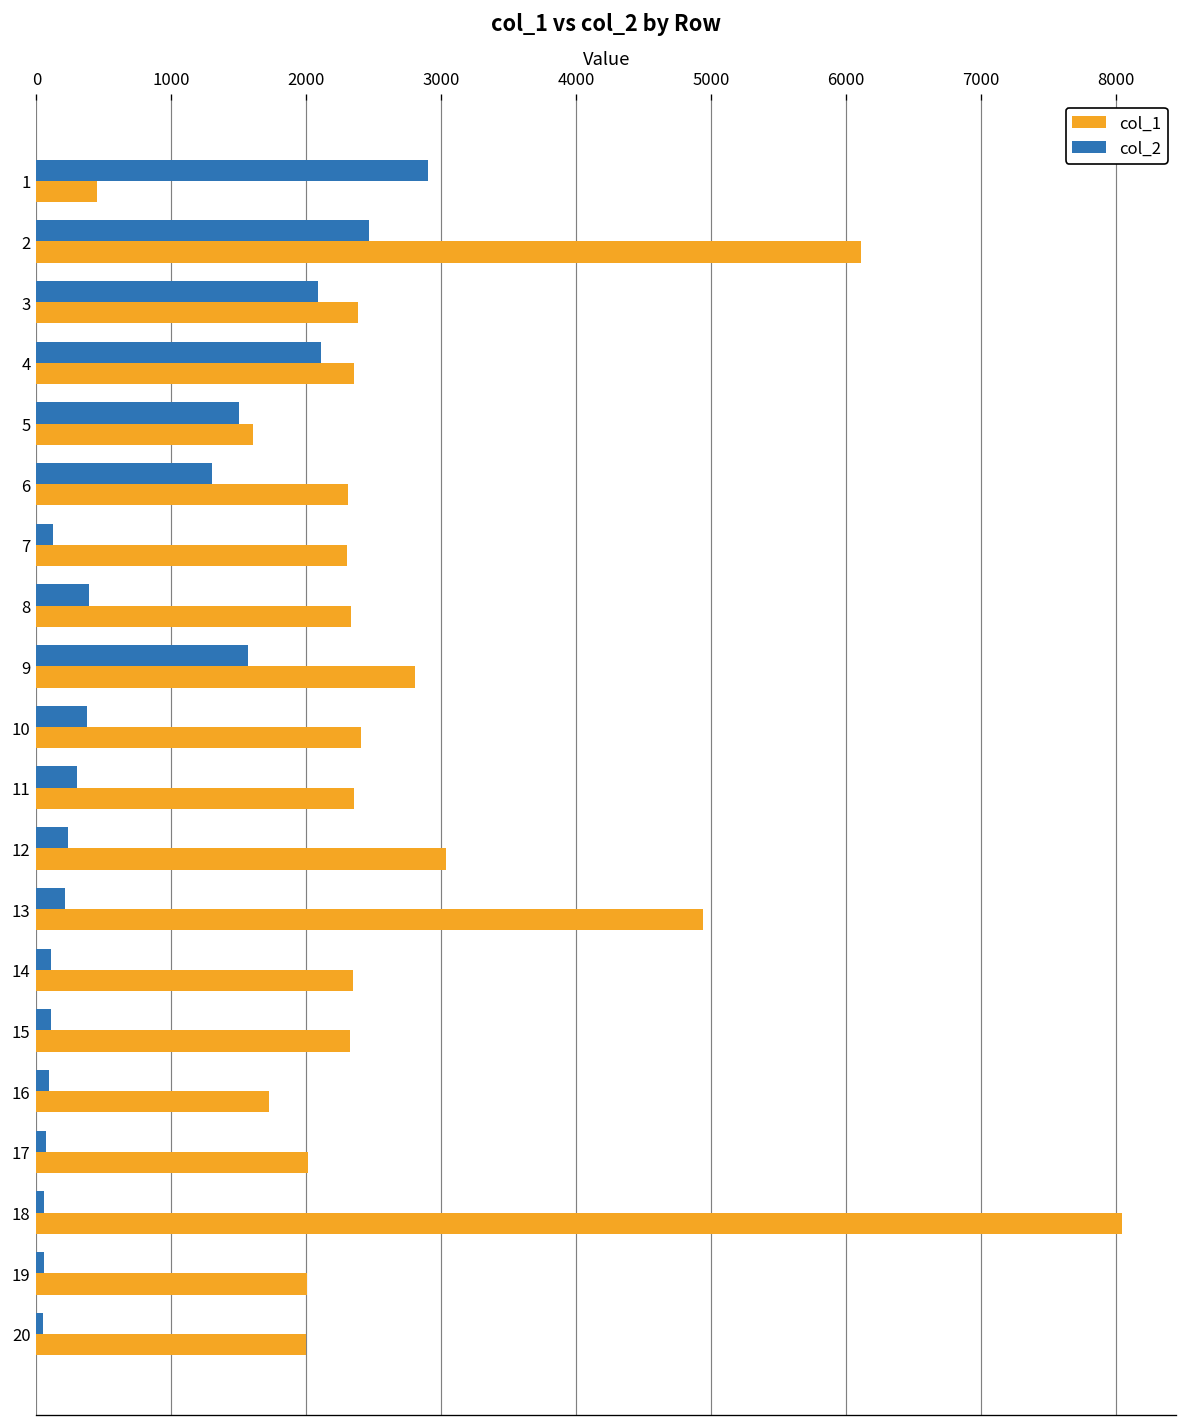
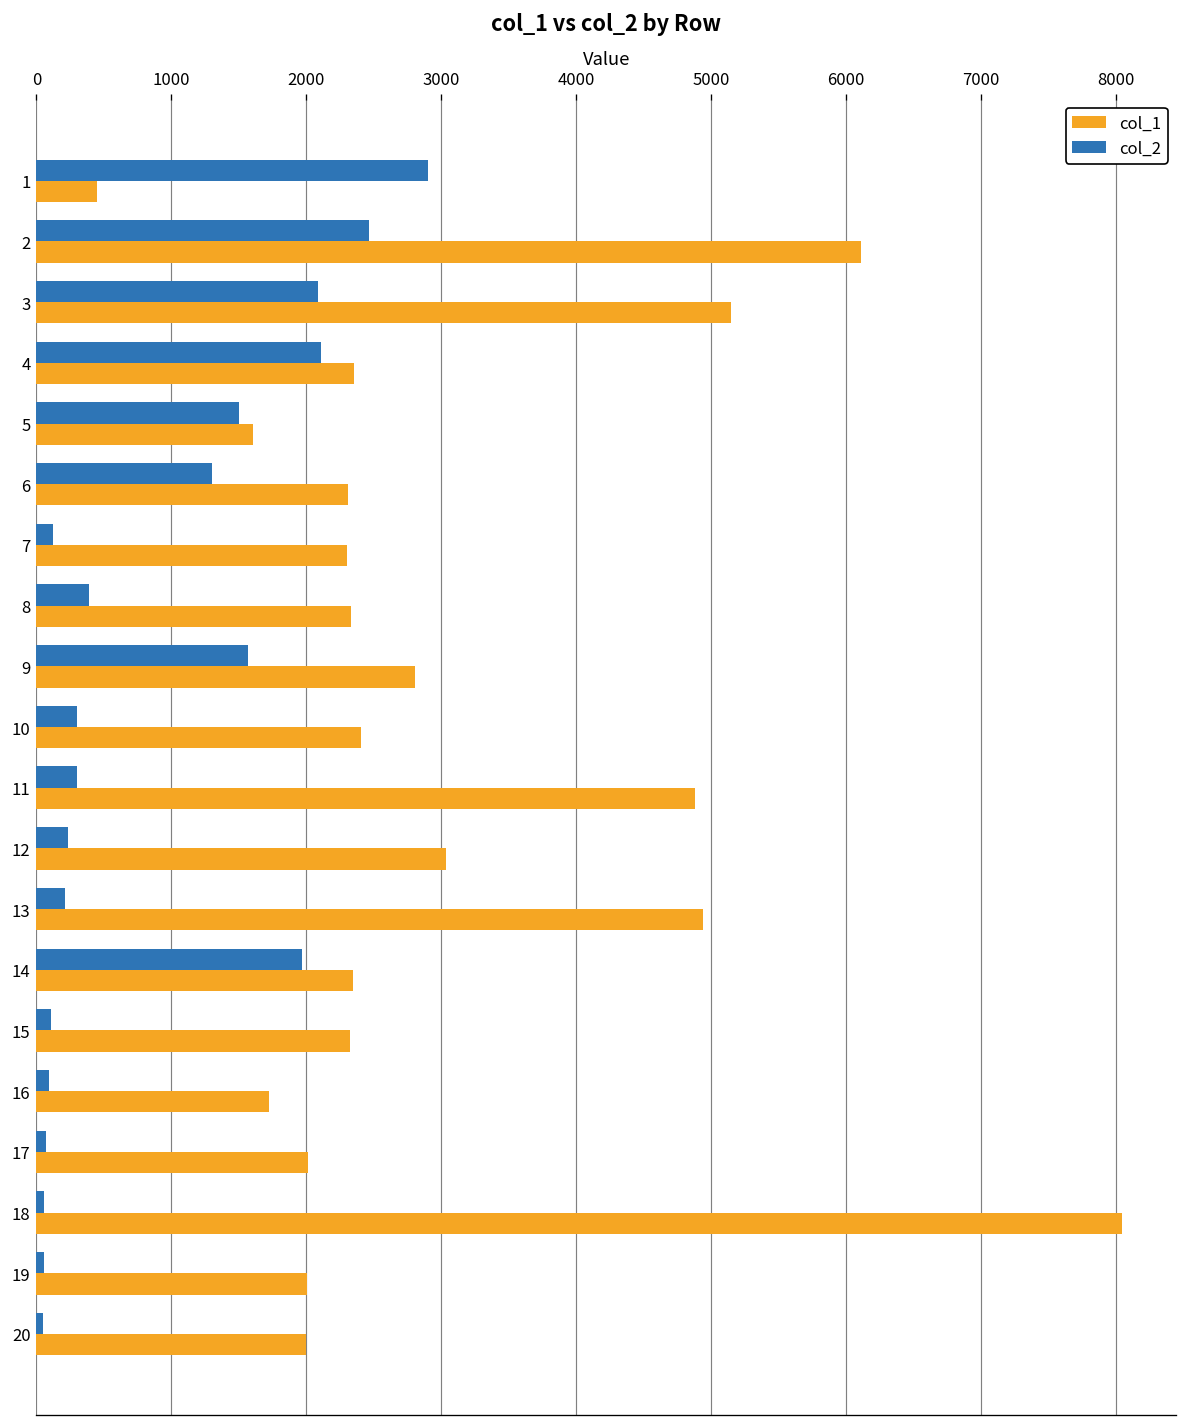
col_1, 3: 2390 -> 5150
col_2, 10: 380 -> 300
col_1, 11: 2360 -> 4880
col_2, 14: 110 -> 1970
